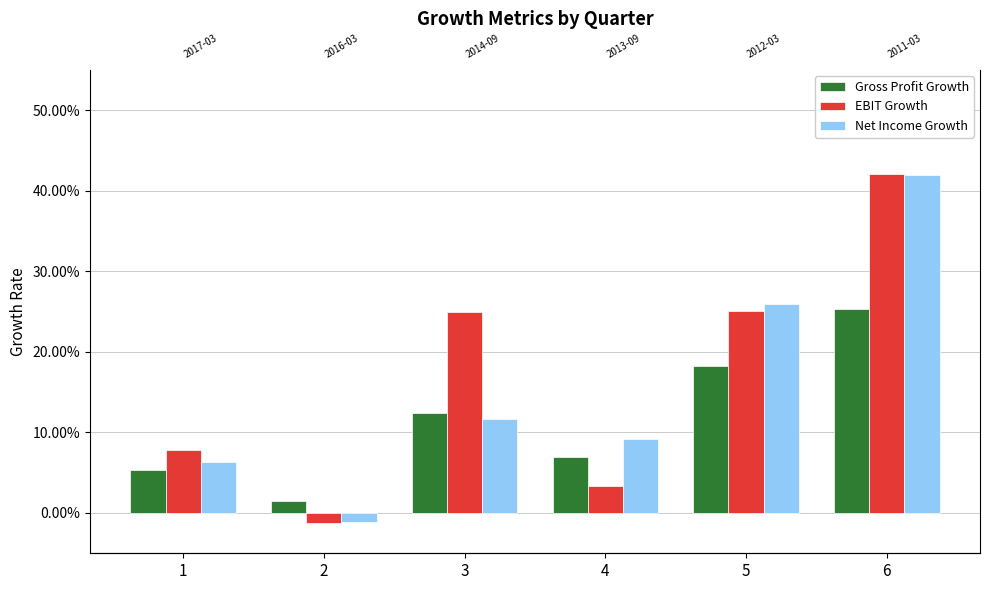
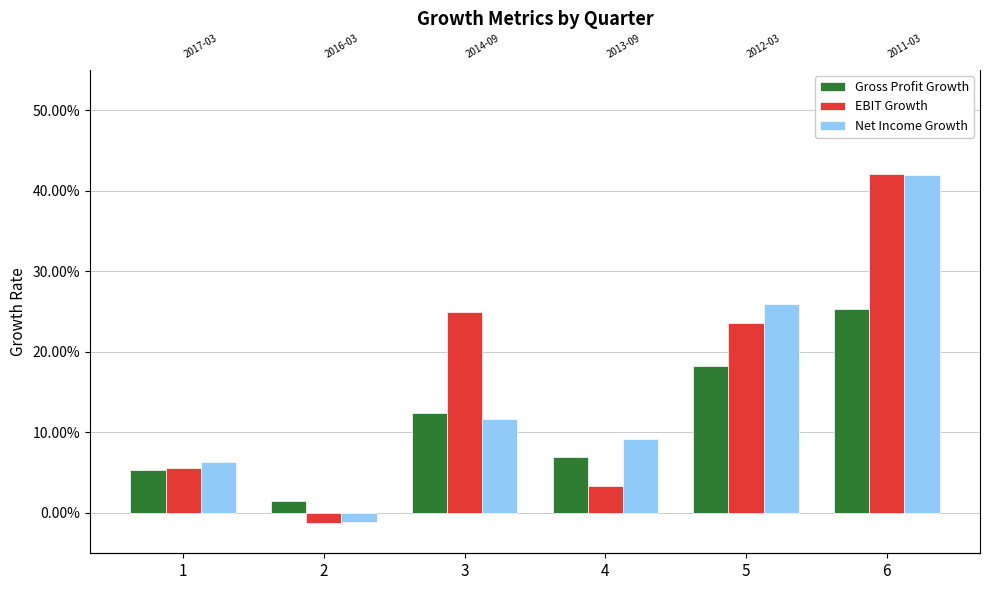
EBIT Growth, 1: 8% -> 6%
EBIT Growth, 5: 25% -> 24%
